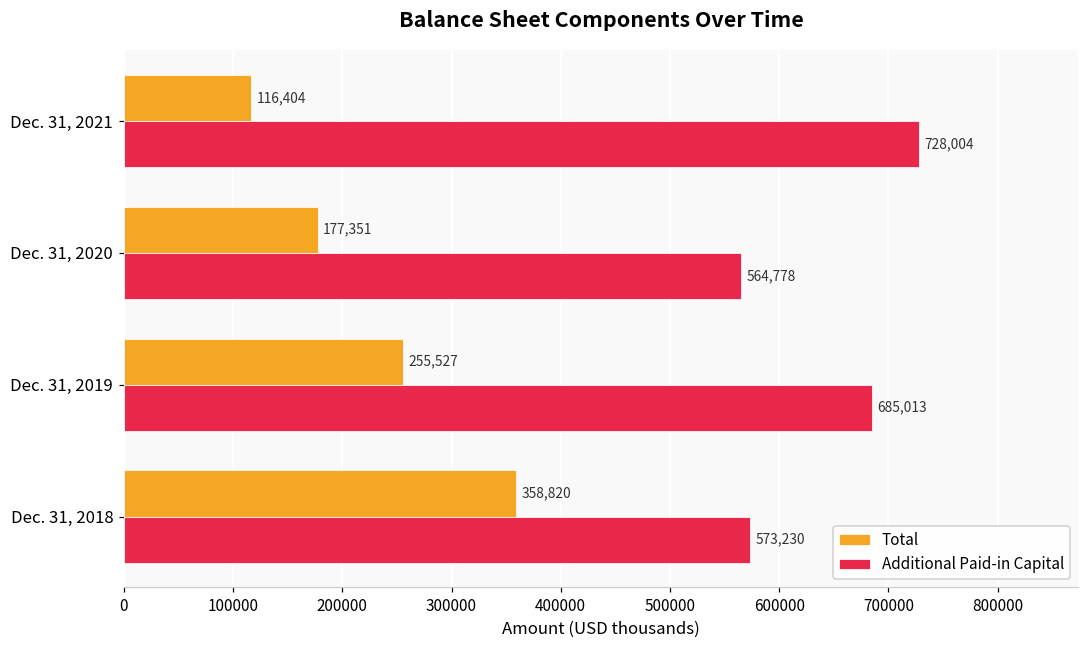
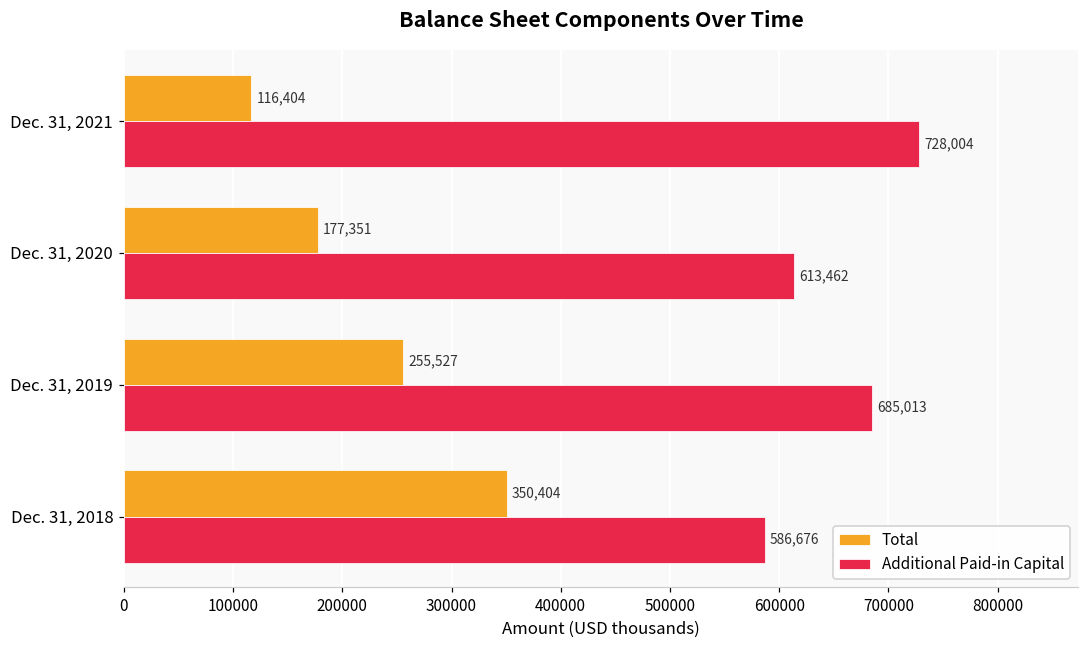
Additional Paid-in Capital, Dec. 31, 2020: 564,778 -> 613,462
Total, Dec. 31, 2018: 358,820 -> 350,404
Additional Paid-in Capital, Dec. 31, 2018: 573,230 -> 586,676
